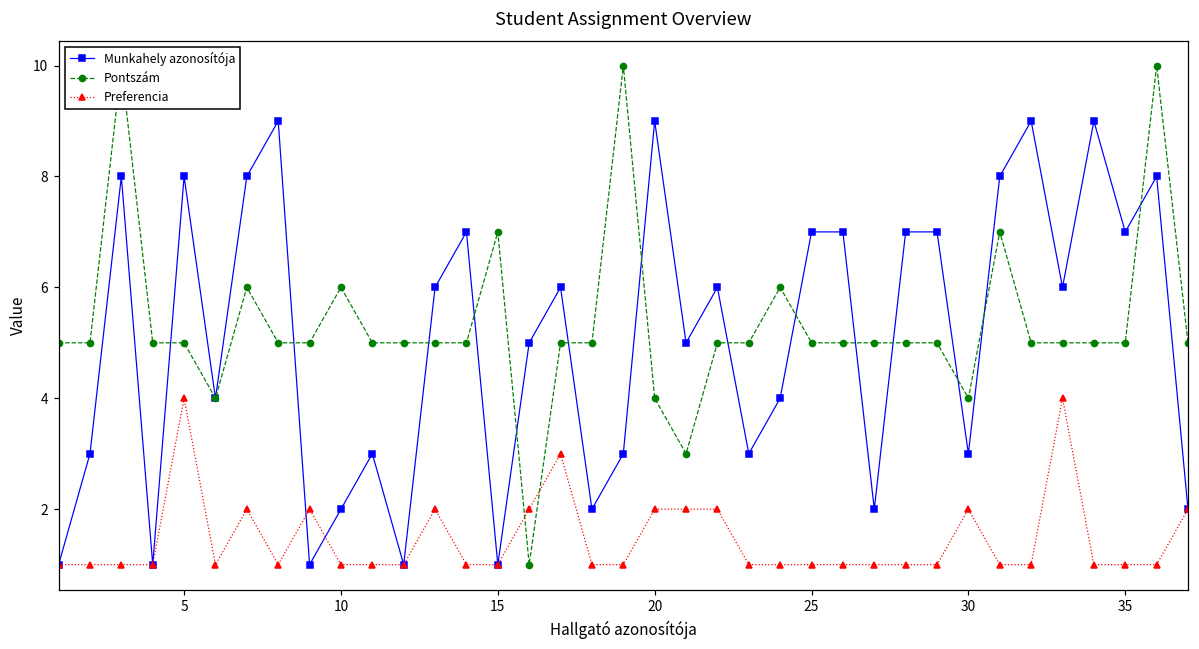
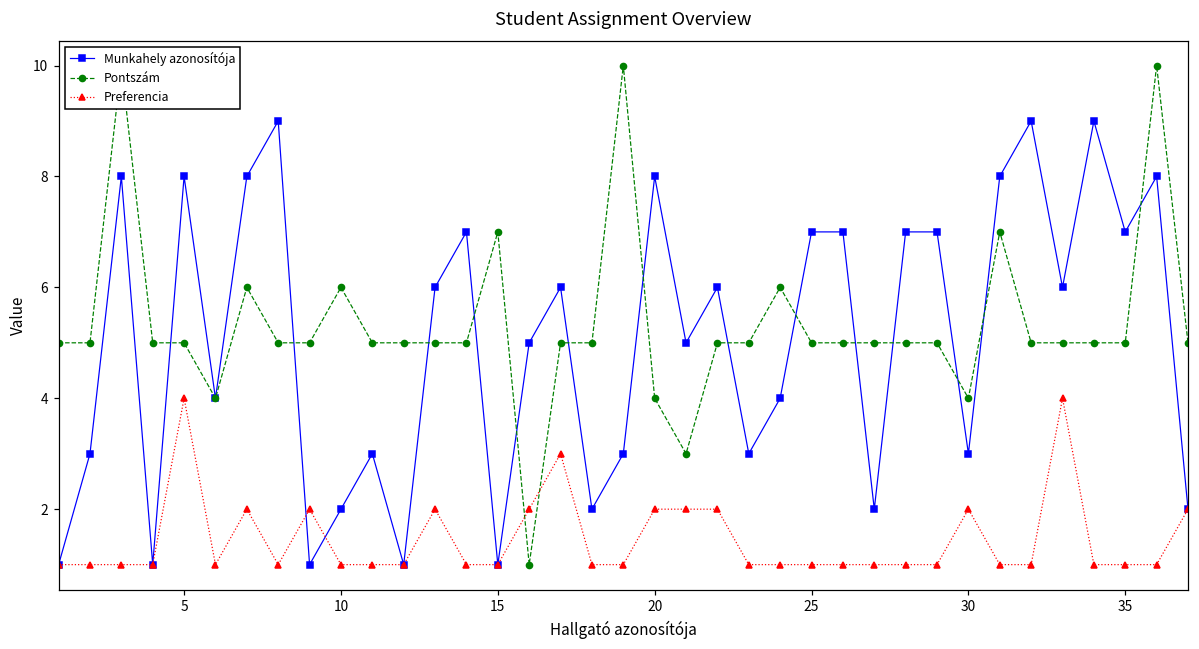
Munkahely azonosítója, 20: 9 -> 8
